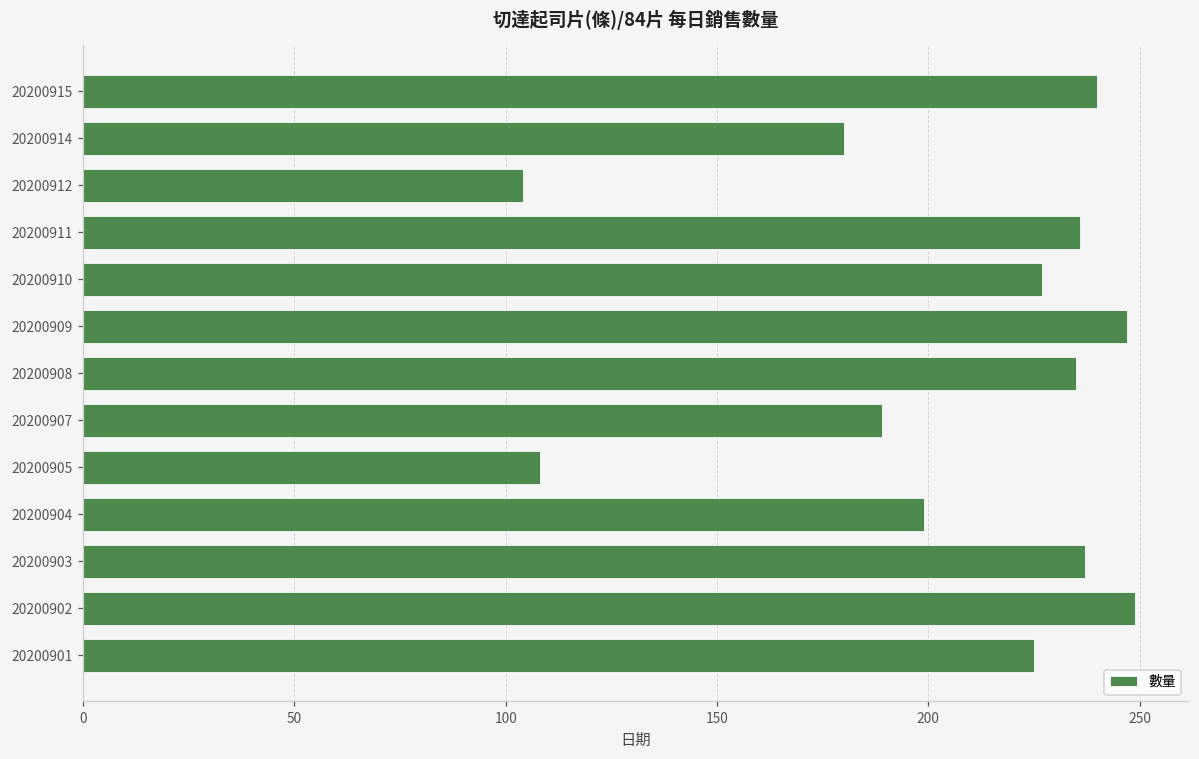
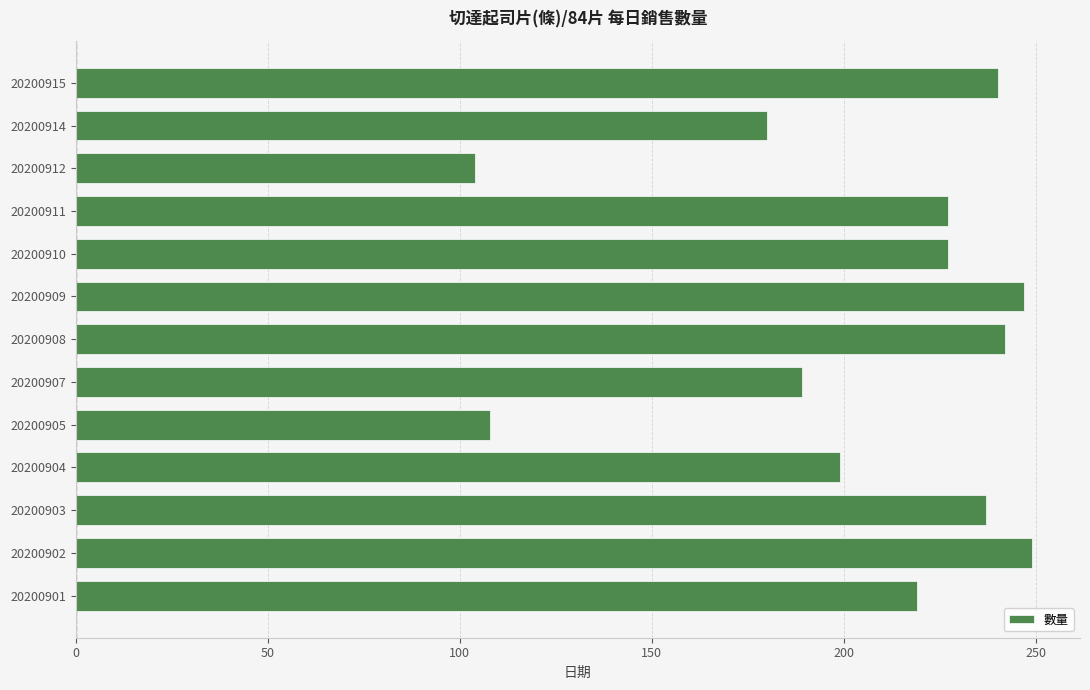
20200911: 236 -> 227
20200908: 235 -> 242
20200901: 225 -> 219
